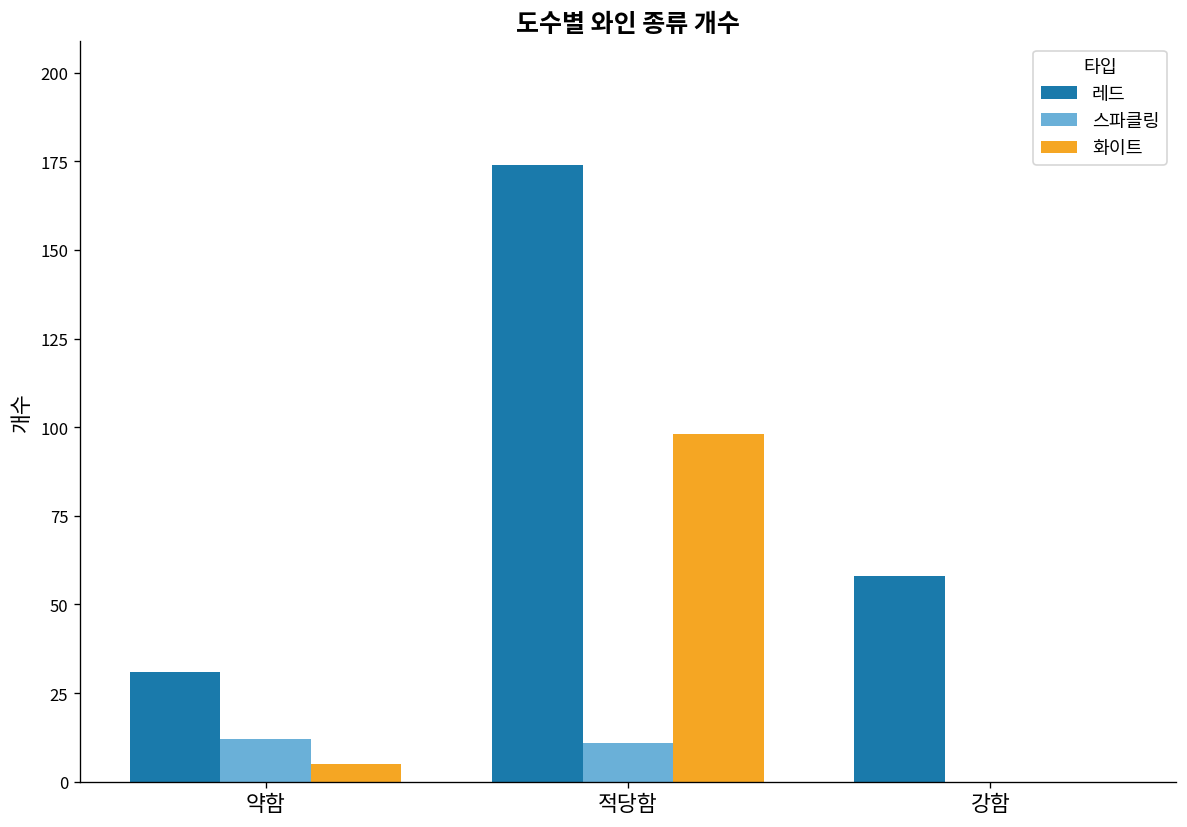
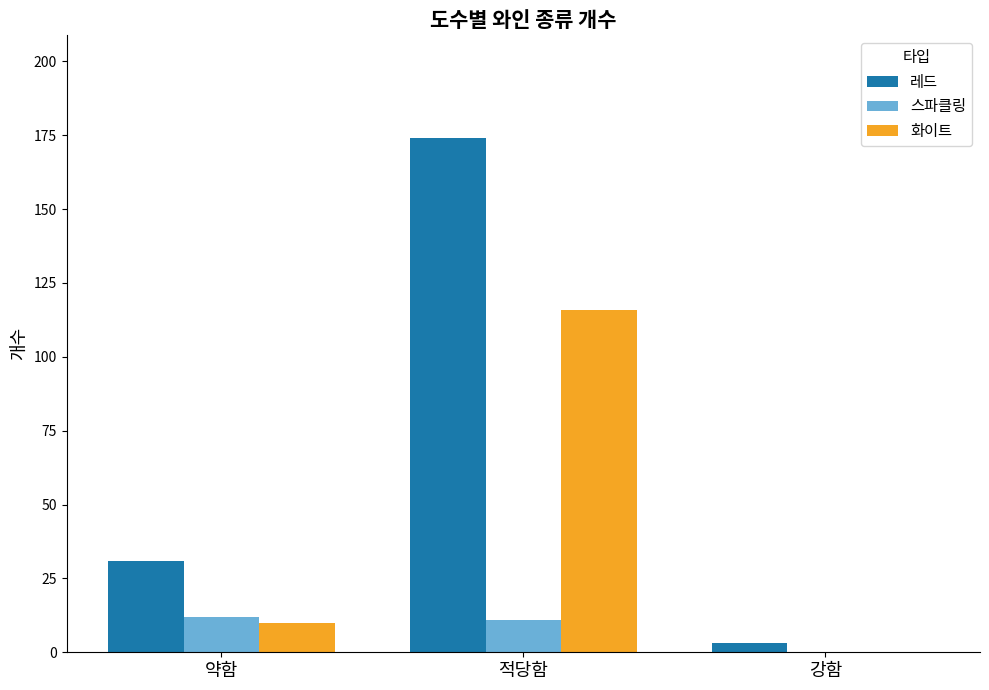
화이트, 약함: 5 -> 10
화이트, 적당함: 98 -> 116
레드, 강함: 58 -> 3
